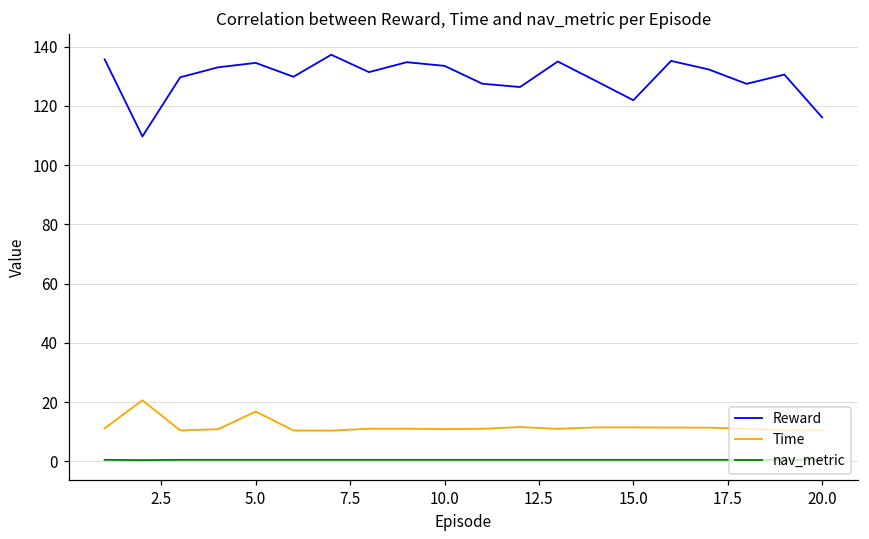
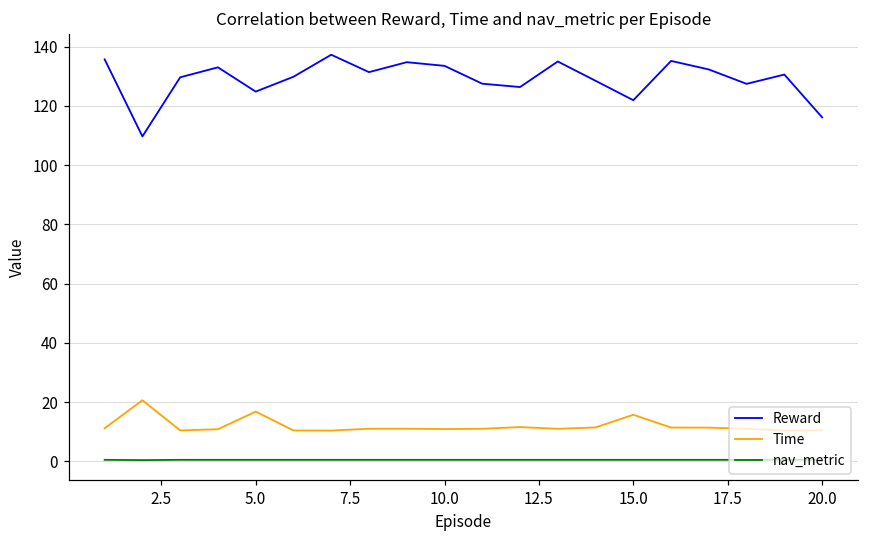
Reward, 5.0: 135 -> 125
Time, 15.0: 11 -> 16
